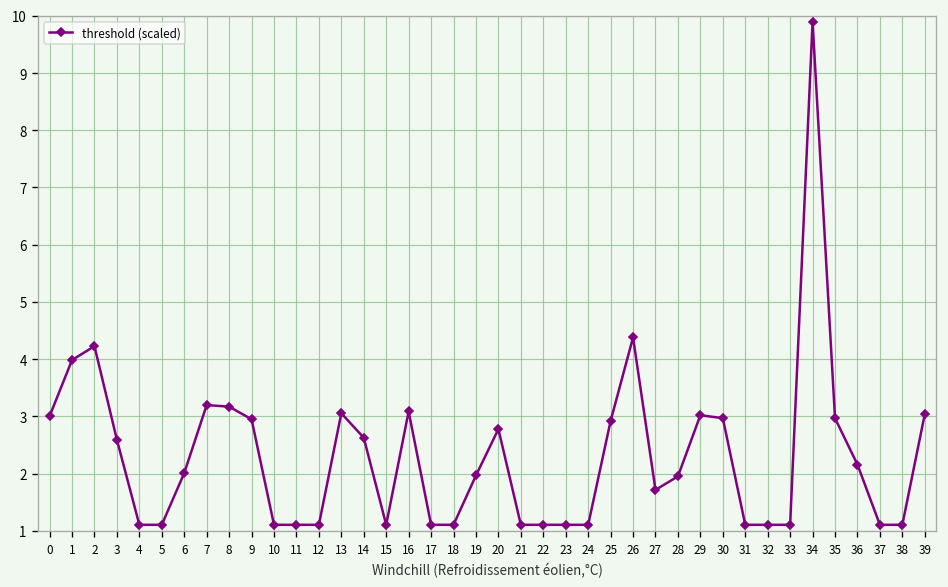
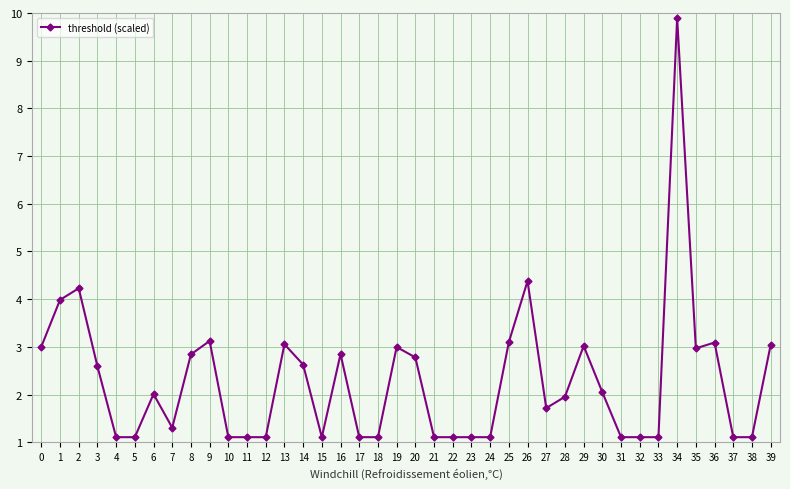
7: 3.2 -> 1.3
8: 3.2 -> 2.8
9: 3.0 -> 3.1
16: 3.1 -> 2.8
19: 2.0 -> 3.0
25: 2.9 -> 3.1
30: 3.0 -> 2.0
36: 2.2 -> 3.1
